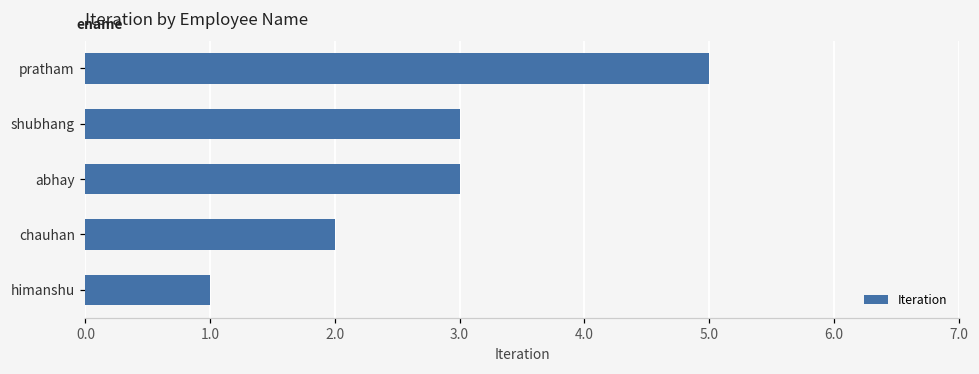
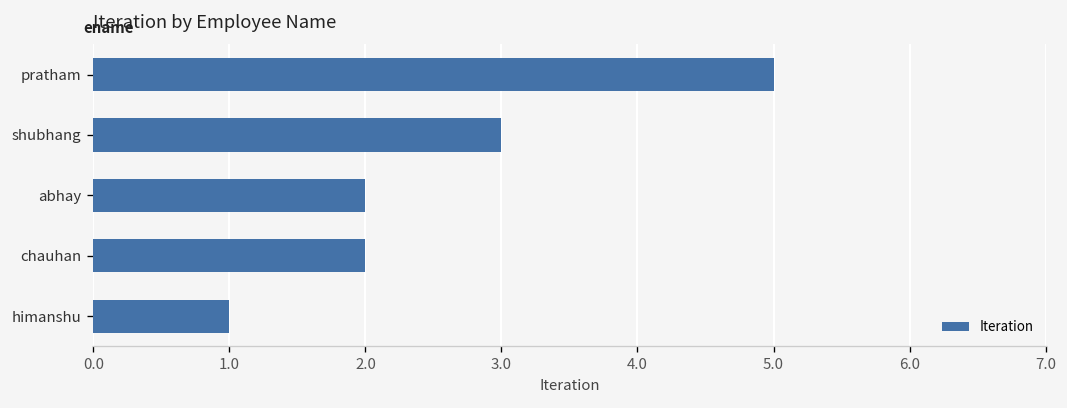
abhay: 3 -> 2
